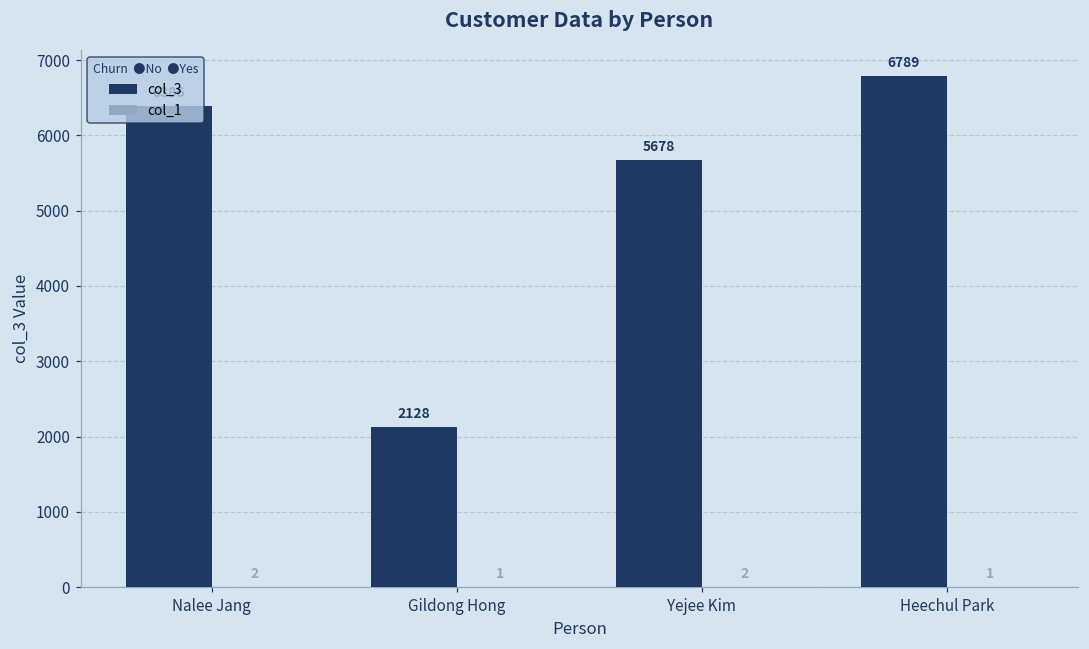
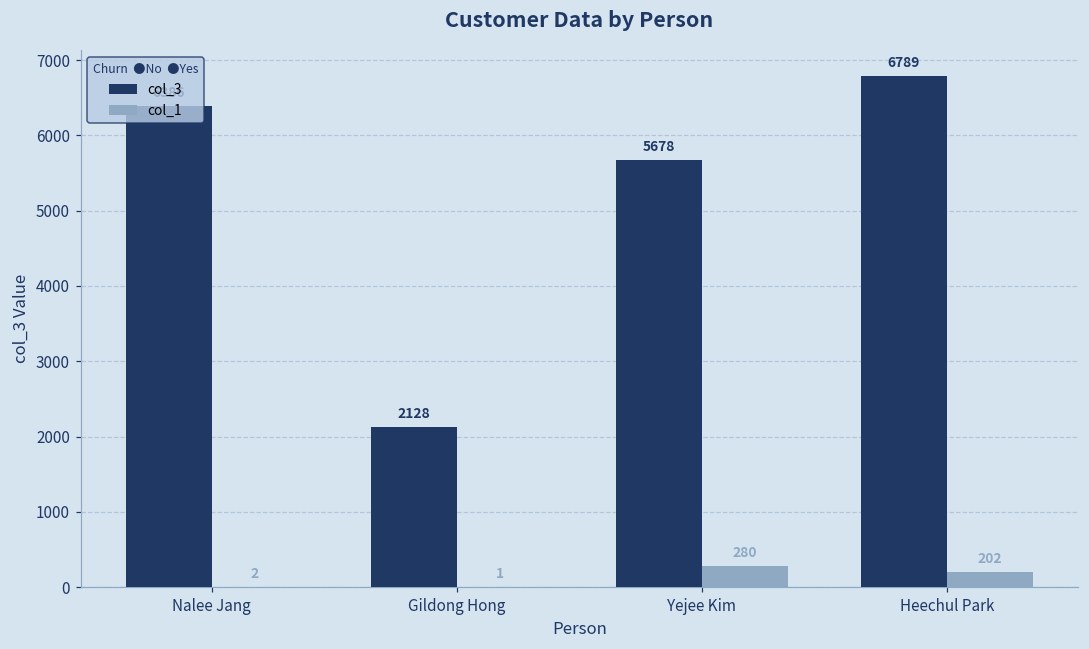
col_1, Yejee Kim: 2 -> 280
col_1, Heechul Park: 1 -> 202
